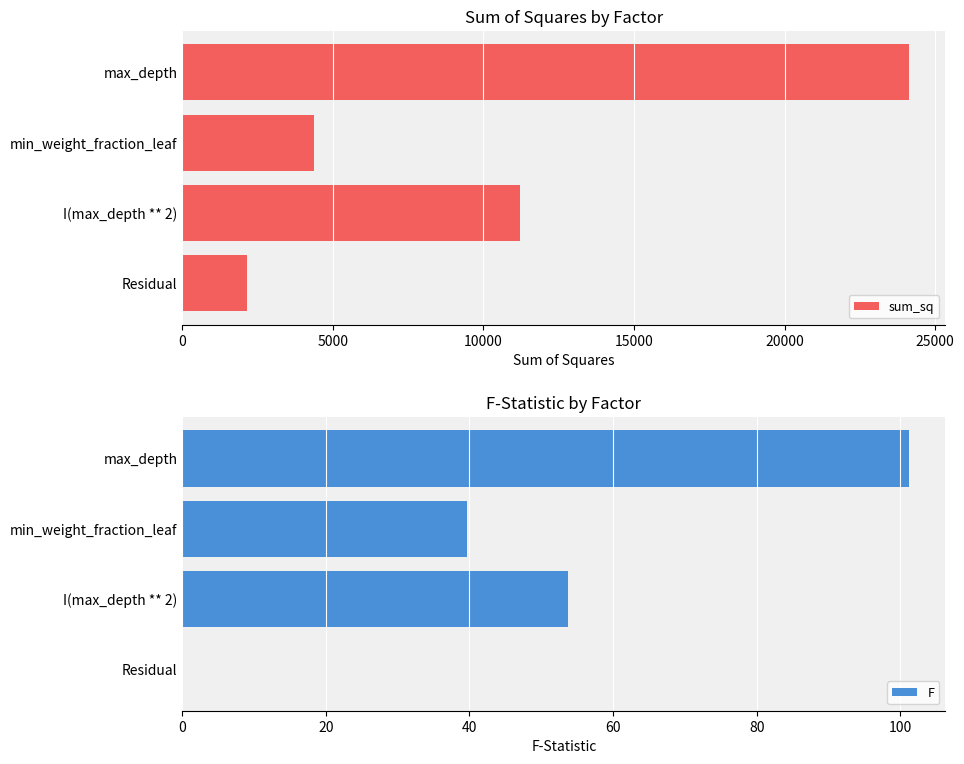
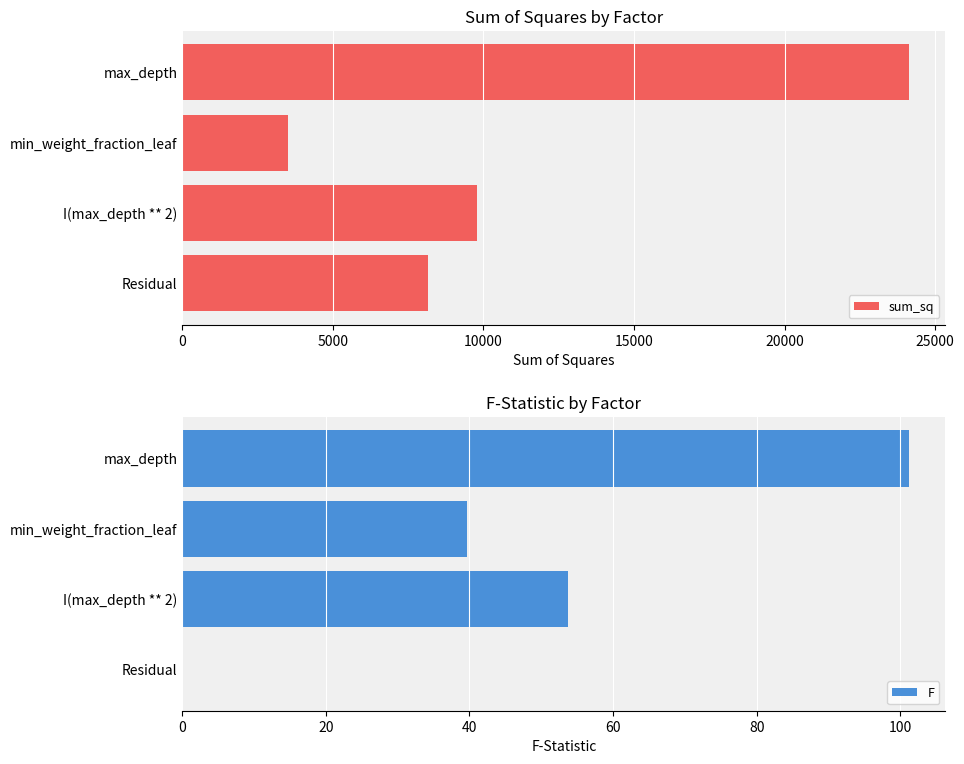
Sum of Squares by Factor, min_weight_fraction_leaf: 4400 -> 3500
Sum of Squares by Factor, I(max_depth ** 2): 11200 -> 9800
Sum of Squares by Factor, Residual: 2100 -> 8200
